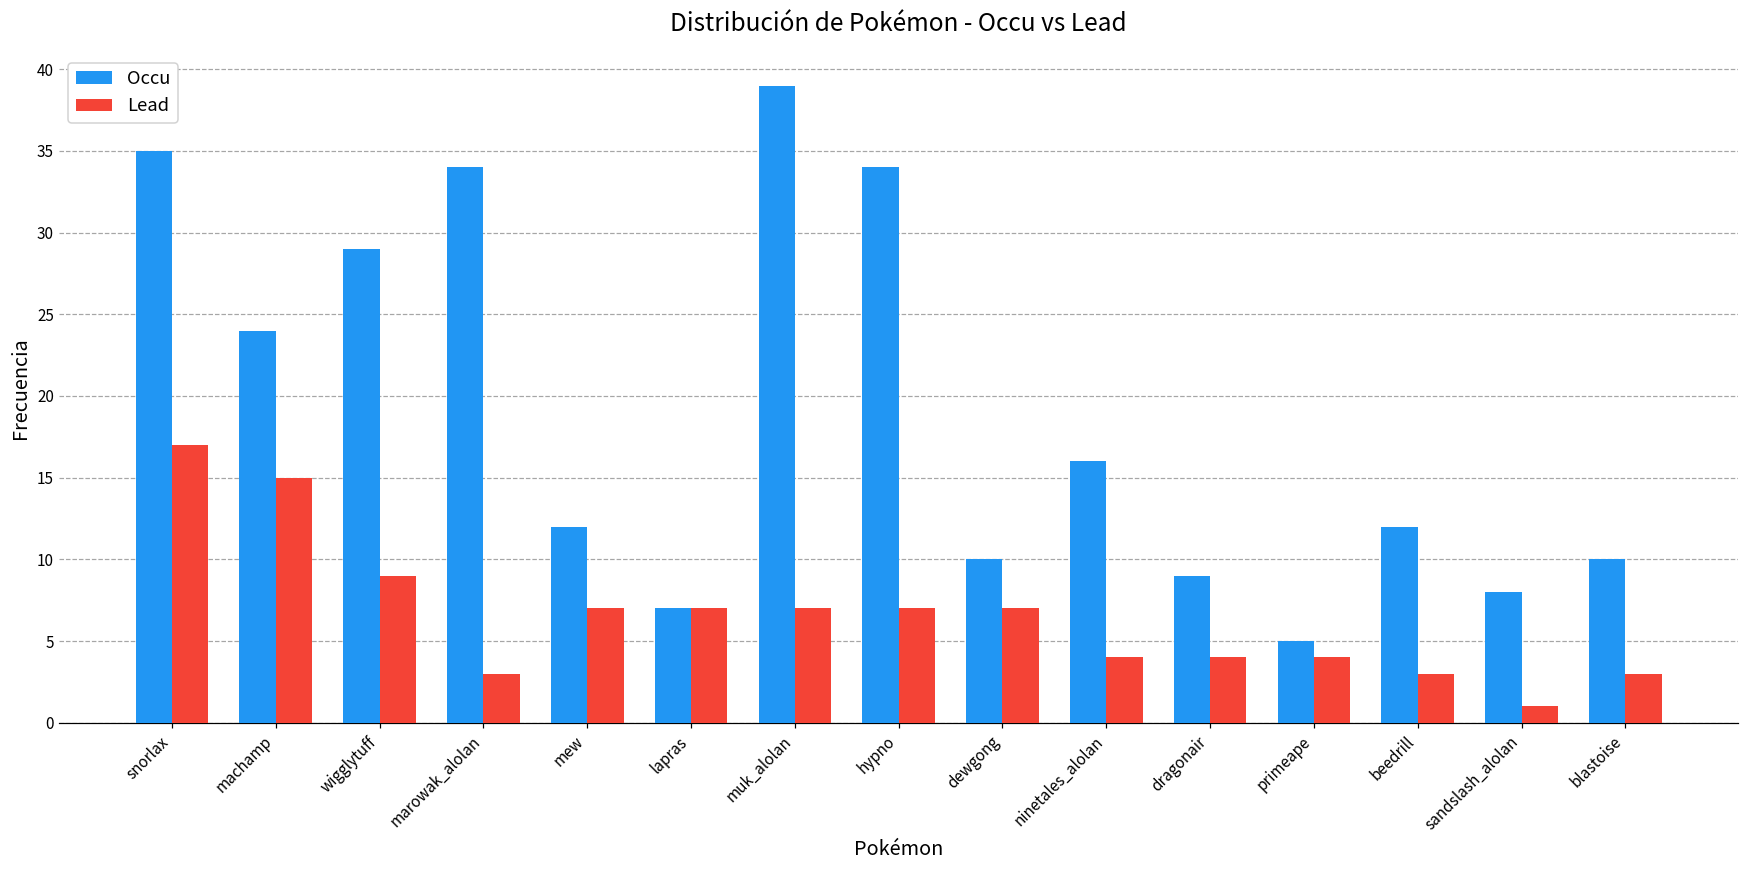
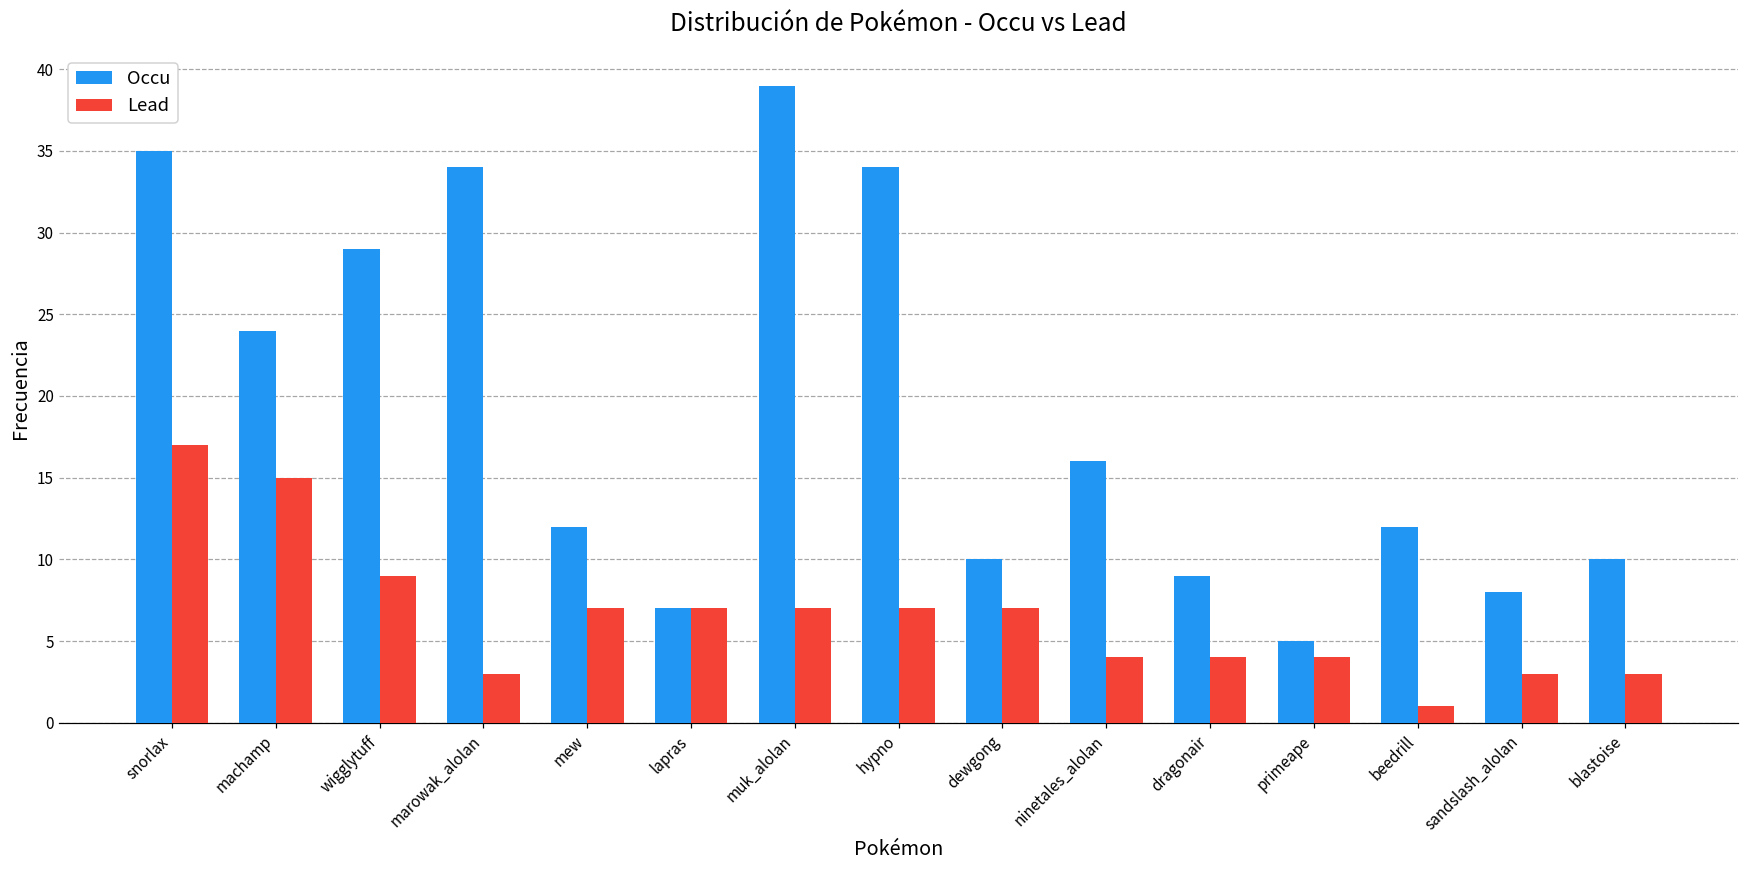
Lead, beedrill: 3 -> 1
Lead, sandslash_alolan: 1 -> 3
